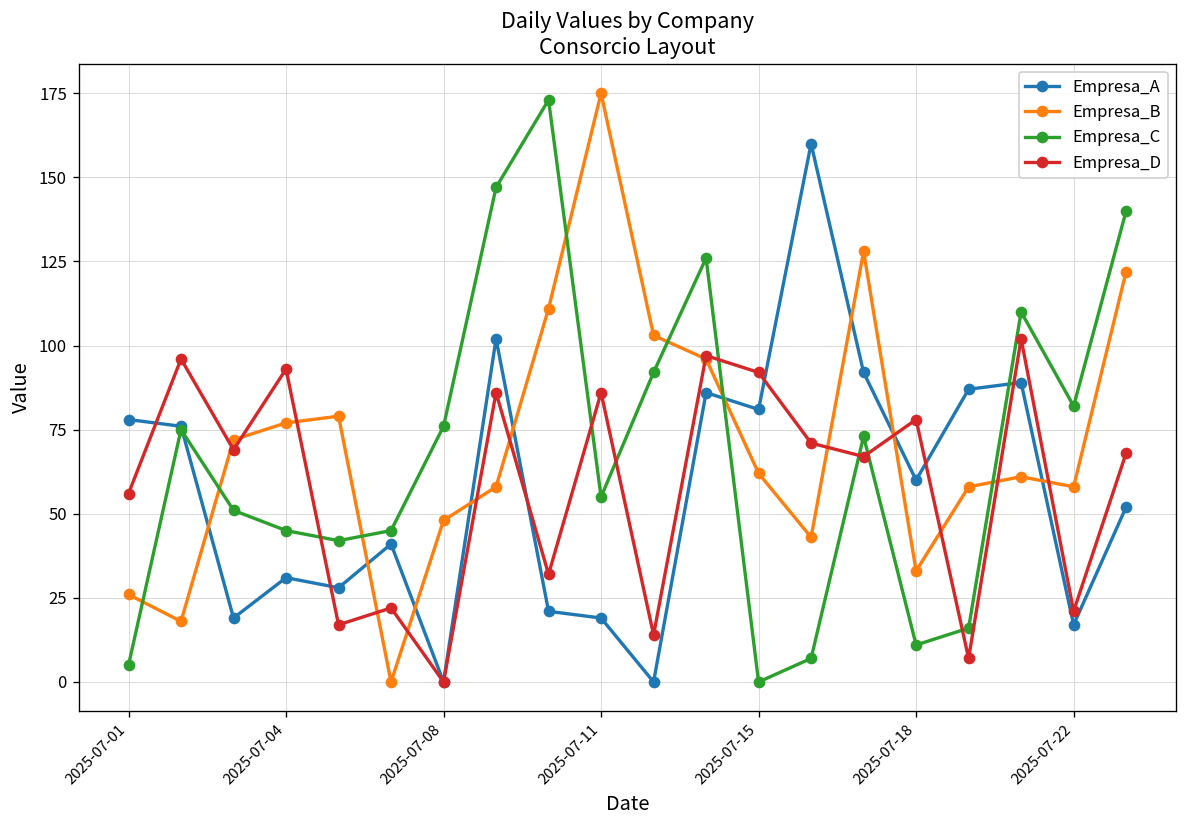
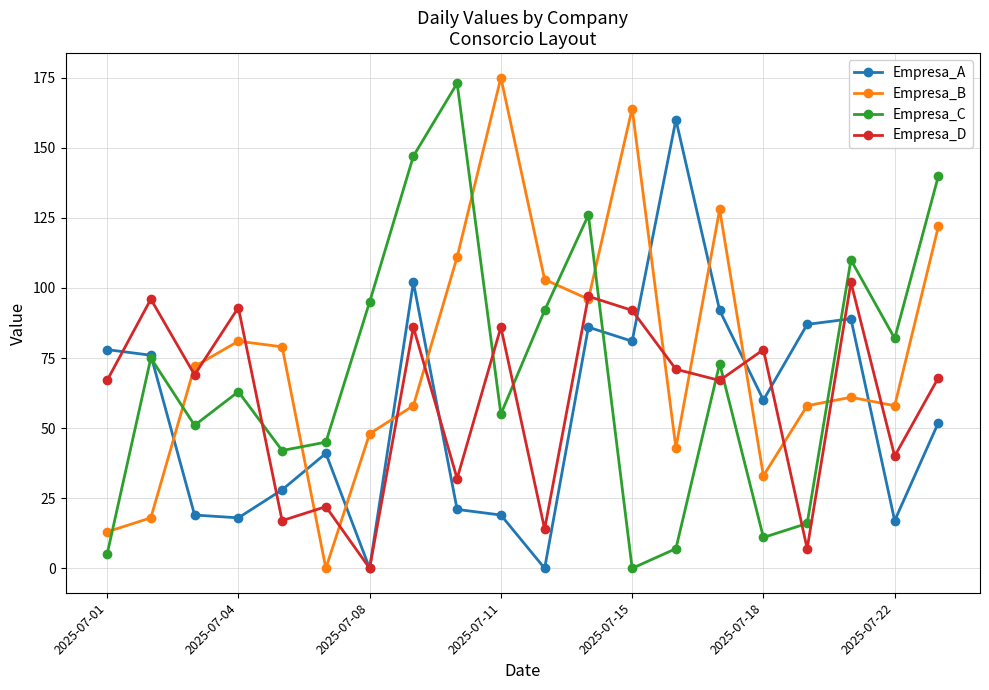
Empresa_B, 2025-07-01: 26 -> 13
Empresa_D, 2025-07-01: 56 -> 67
Empresa_A, 2025-07-04: 31 -> 18
Empresa_B, 2025-07-04: 77 -> 81
Empresa_C, 2025-07-04: 45 -> 63
Empresa_C, 2025-07-08: 76 -> 95
Empresa_B, 2025-07-15: 62 -> 164
Empresa_D, 2025-07-22: 21 -> 40
